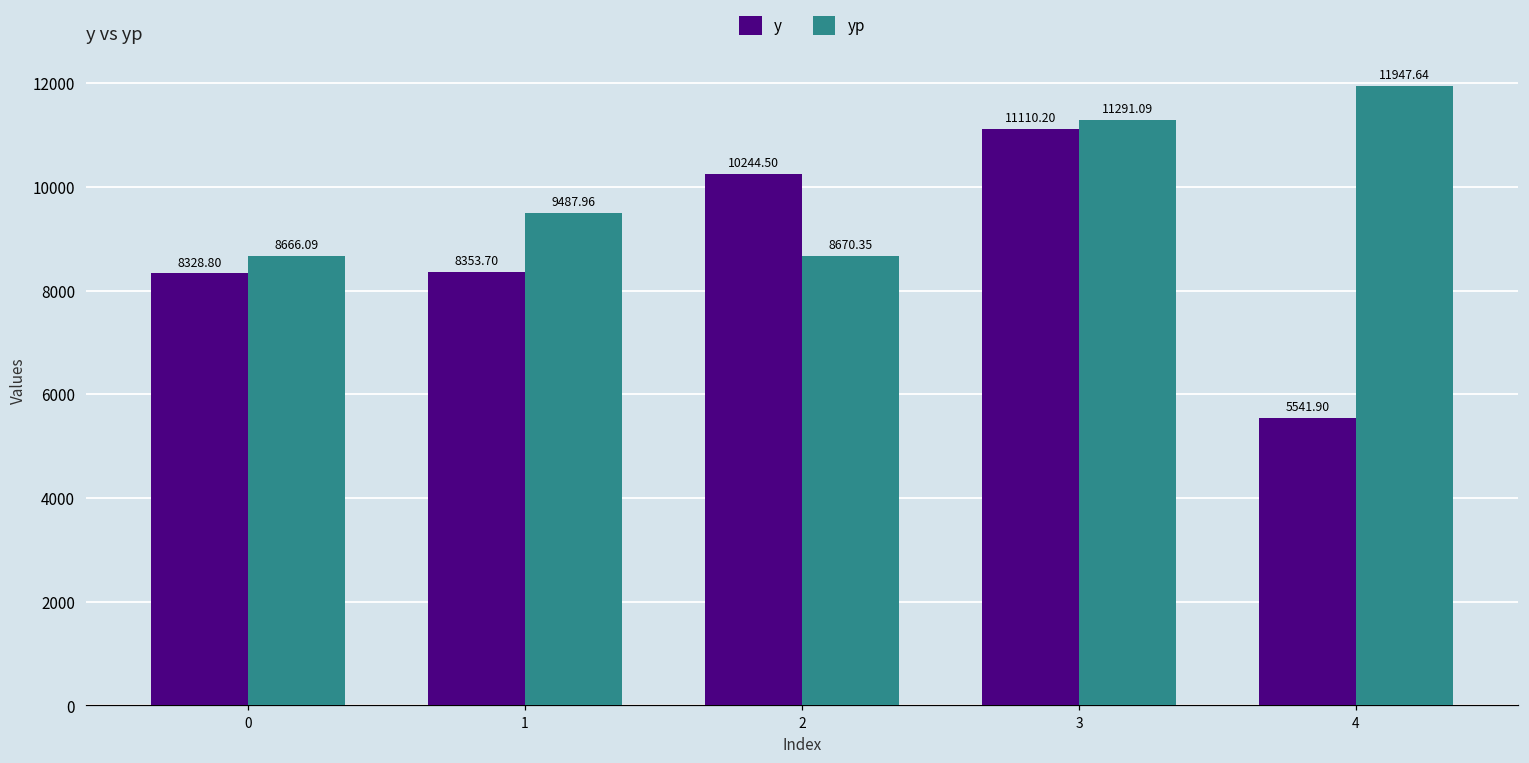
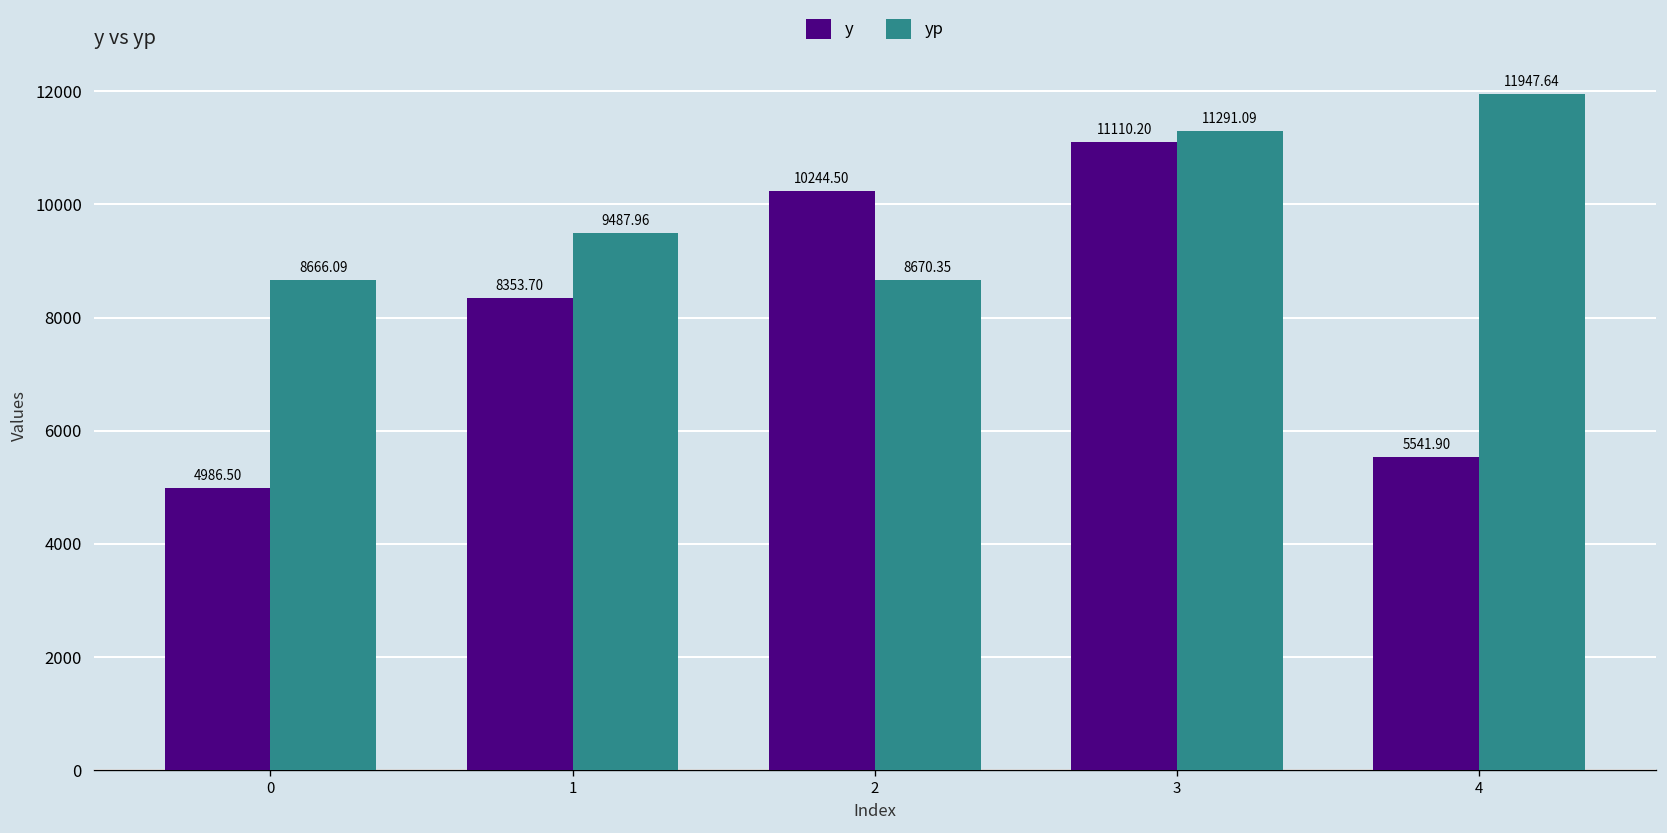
y, 0: 8328.80 -> 4986.50
